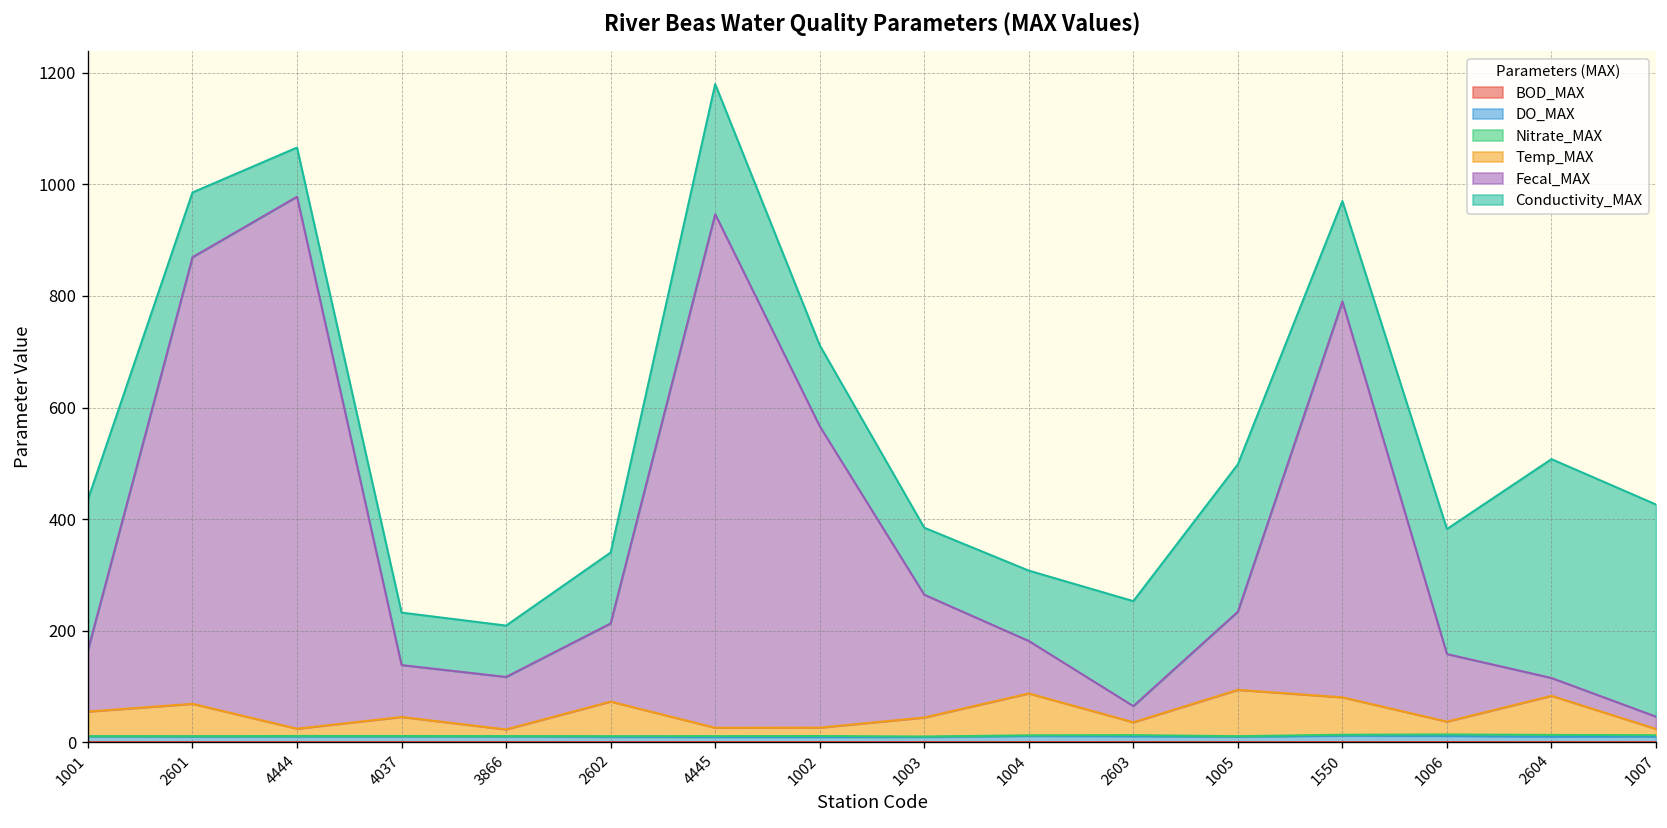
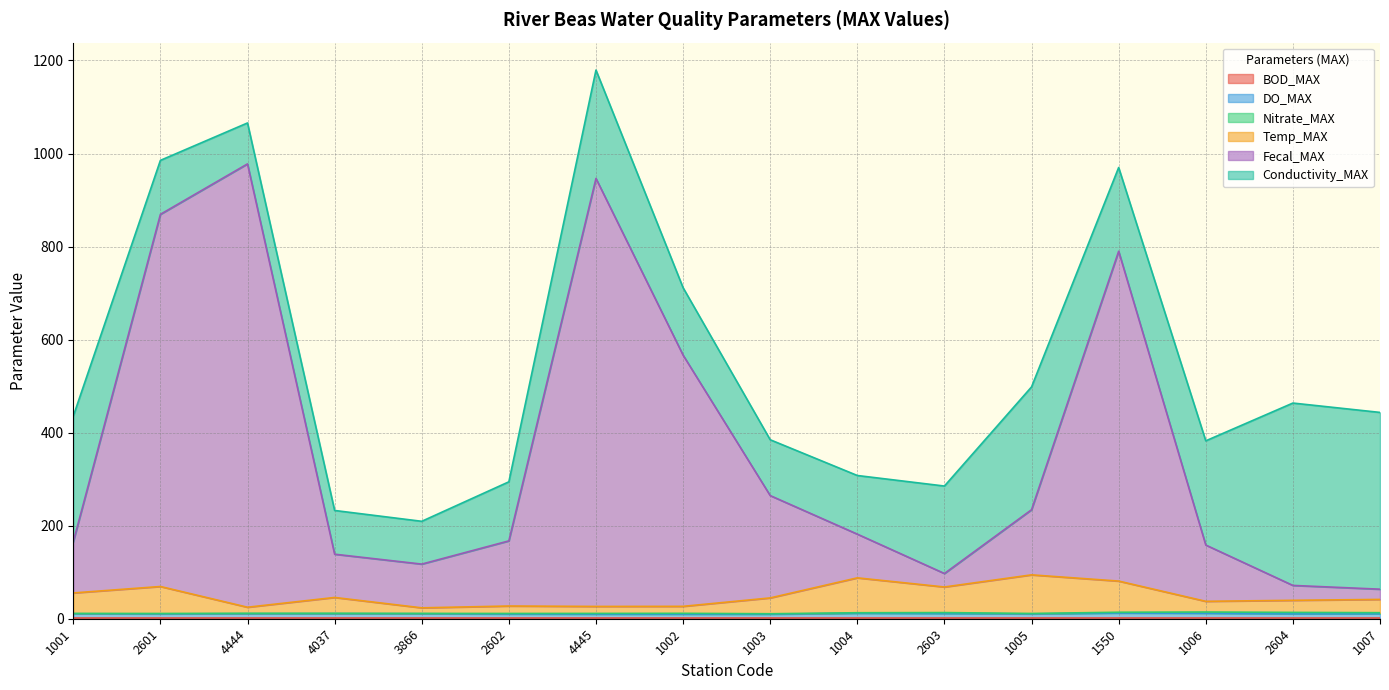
Temp_MAX, 2602: 60 -> 20
Temp_MAX, 2603: 20 -> 60
Temp_MAX, 2604: 70 -> 30
Temp_MAX, 1007: 10 -> 30
